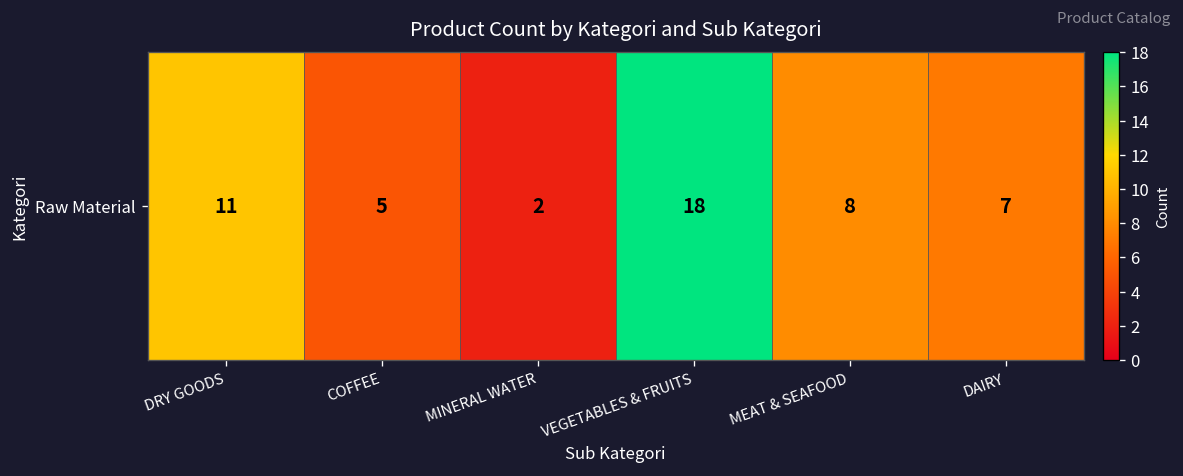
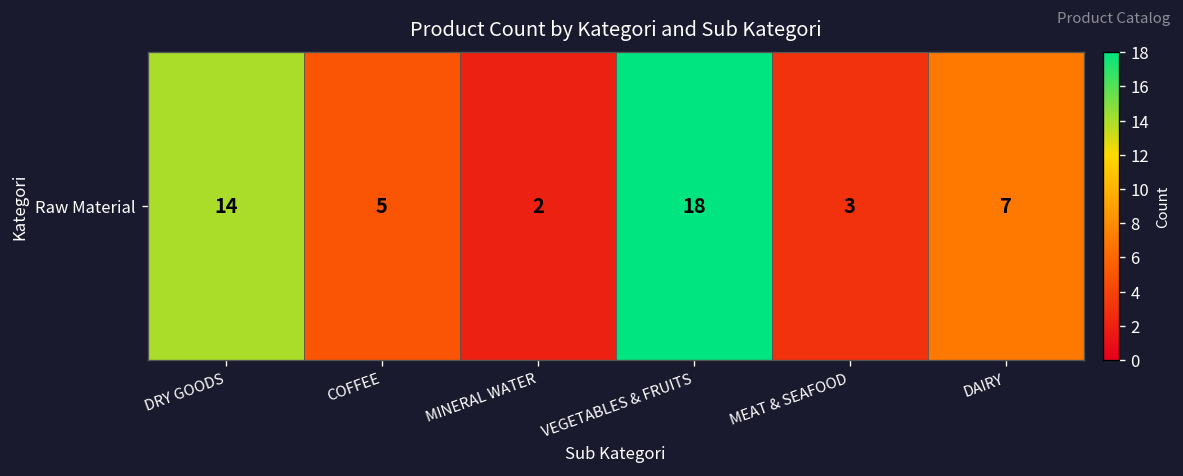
Raw Material, DRY GOODS: 11 -> 14
Raw Material, MEAT & SEAFOOD: 8 -> 3
